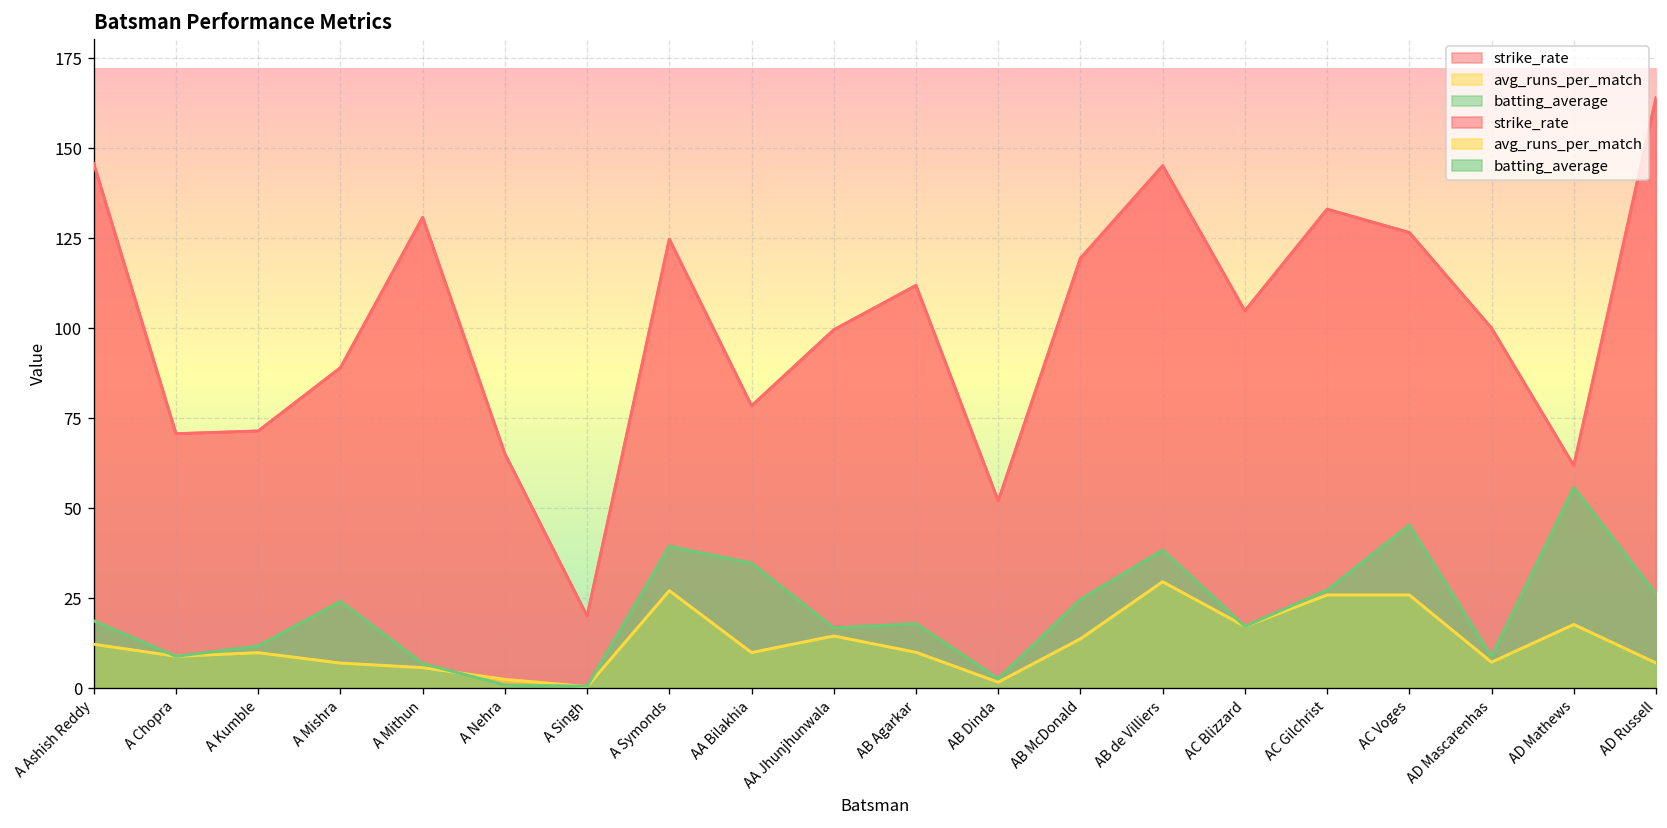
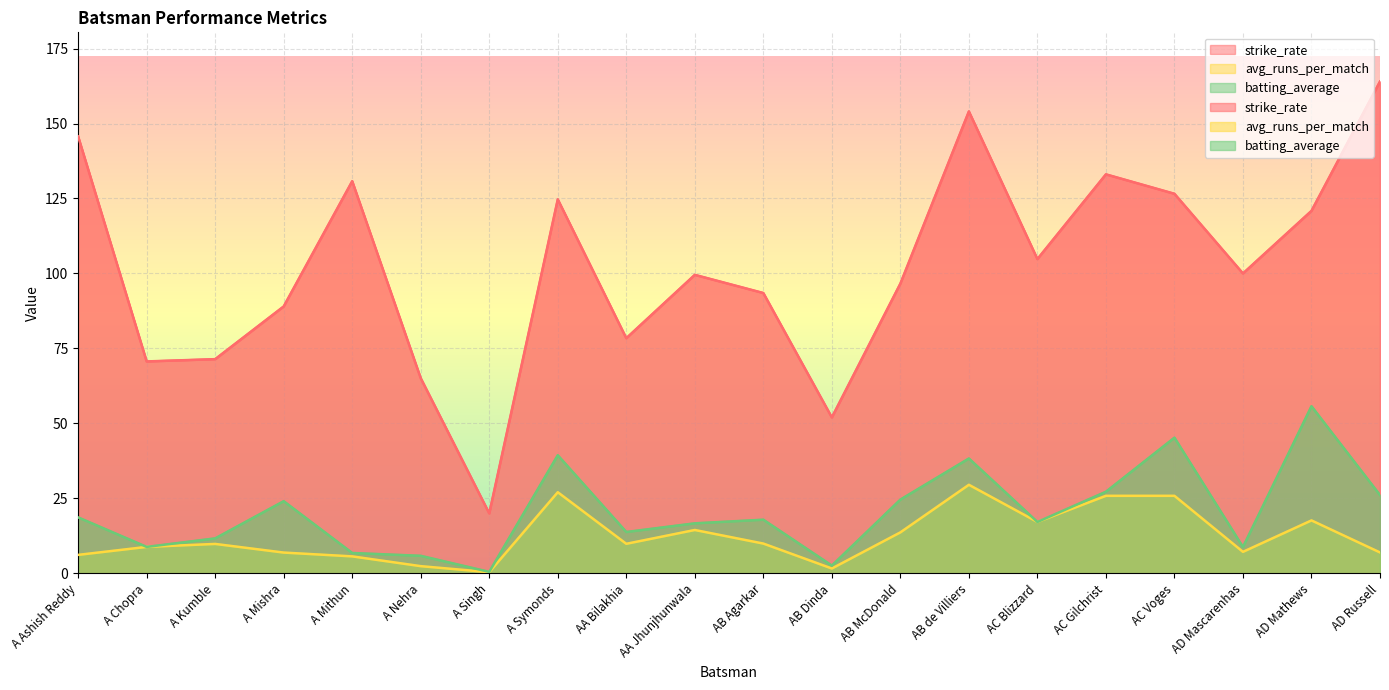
avg_runs_per_match, A Ashish Reddy: 12 -> 6
batting_average, A Nehra: 1 -> 6
batting_average, AA Bilakhia: 35 -> 14
strike_rate, AB Agarkar: 112 -> 93
strike_rate, AB McDonald: 119 -> 97
strike_rate, AB de Villiers: 145 -> 154
strike_rate, AD Mathews: 62 -> 121
